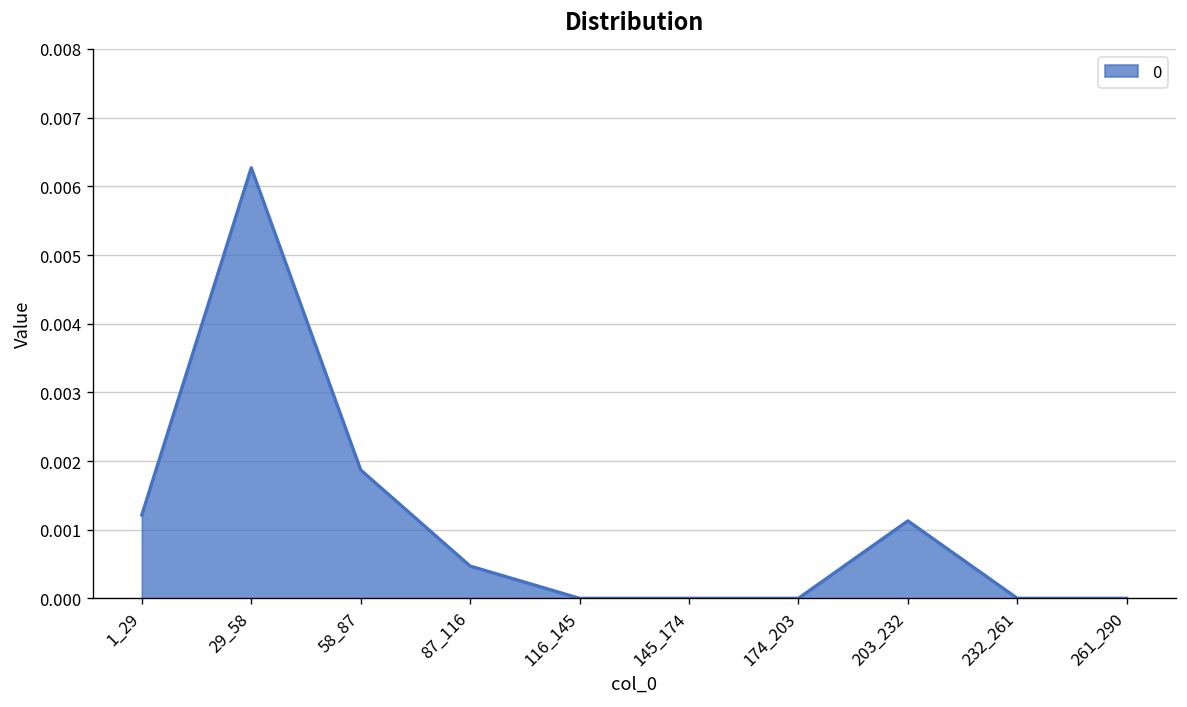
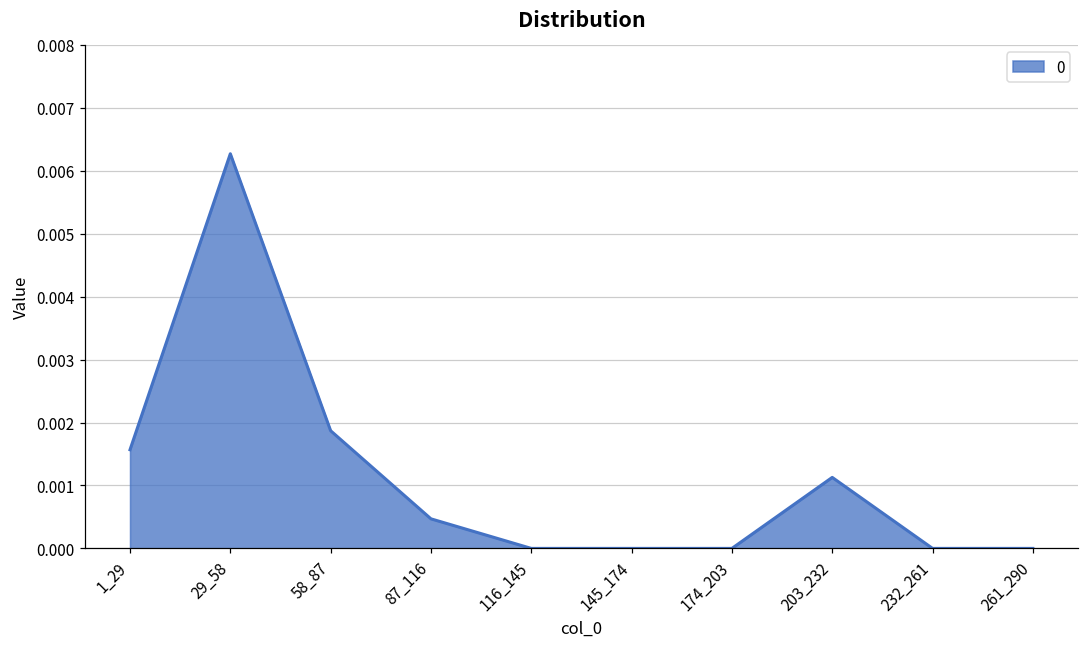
1_29: 0.0012 -> 0.0016
